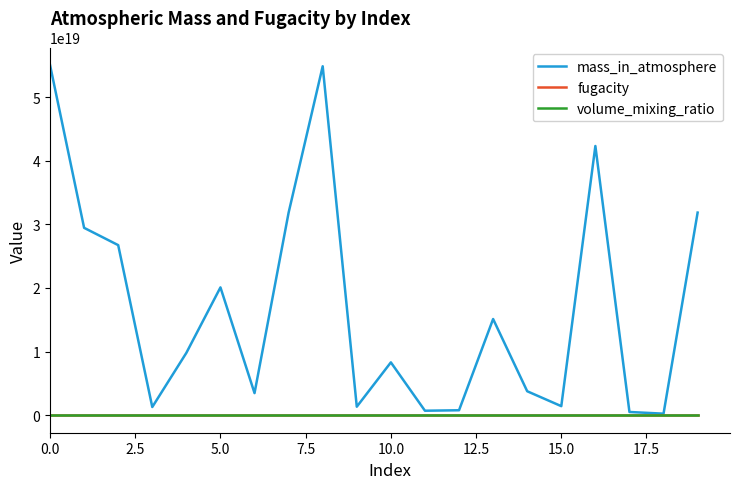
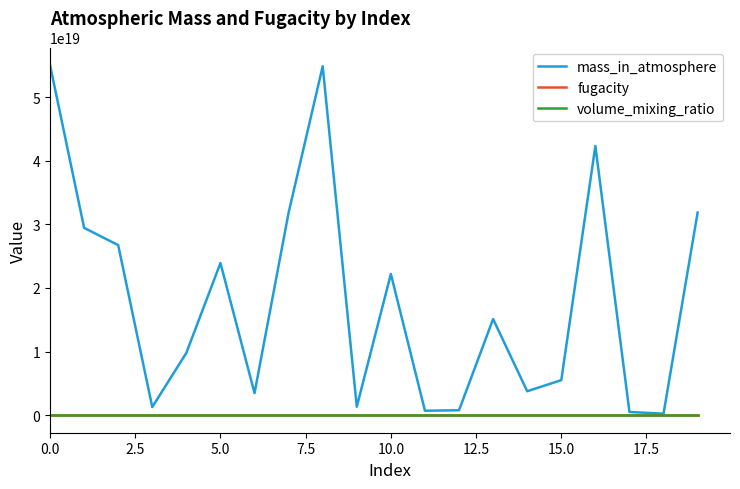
mass_in_atmosphere, 5.0: 20000000000000000000 -> 24000000000000000000
mass_in_atmosphere, 10.0: 8000000000000000000 -> 22000000000000000000
mass_in_atmosphere, 15.0: 1000000000000000000 -> 6000000000000000000
